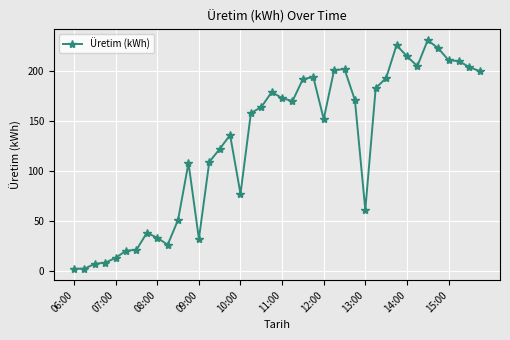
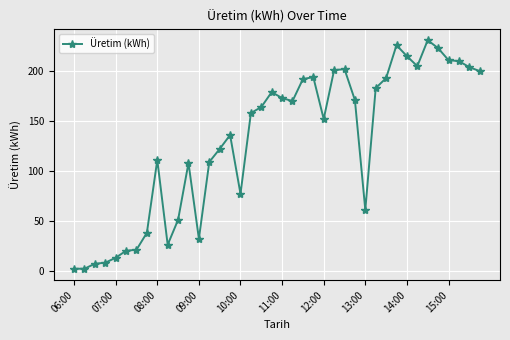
08:00: 30 -> 110
